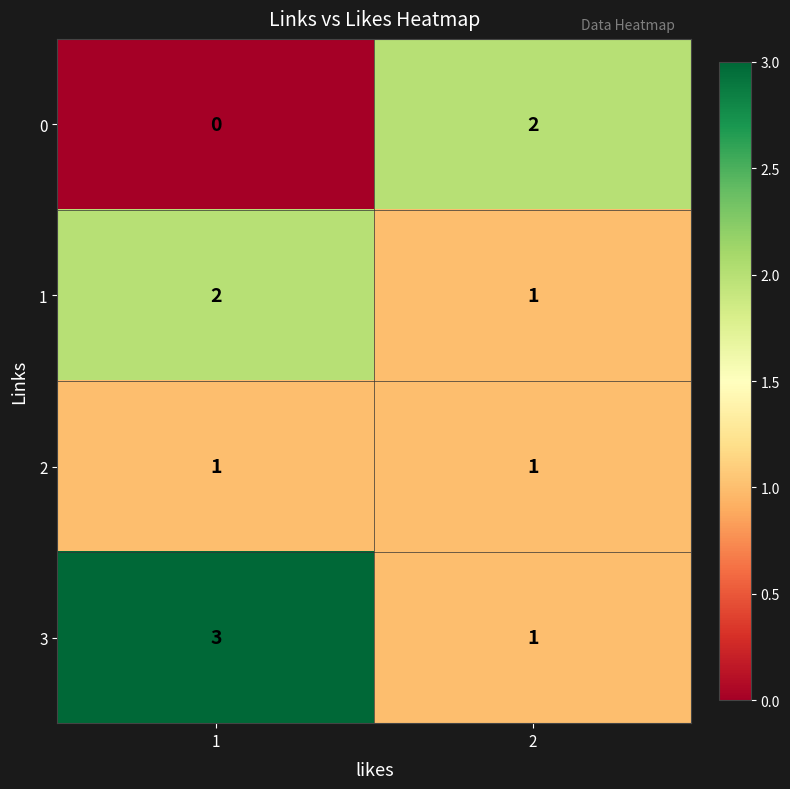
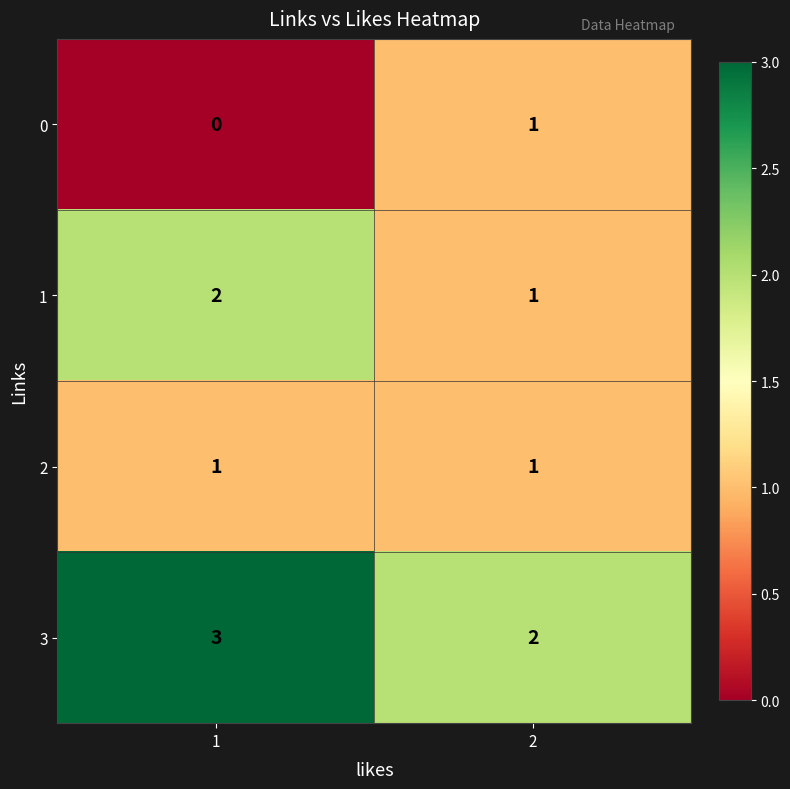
0, 2: 2 -> 1
3, 2: 1 -> 2
